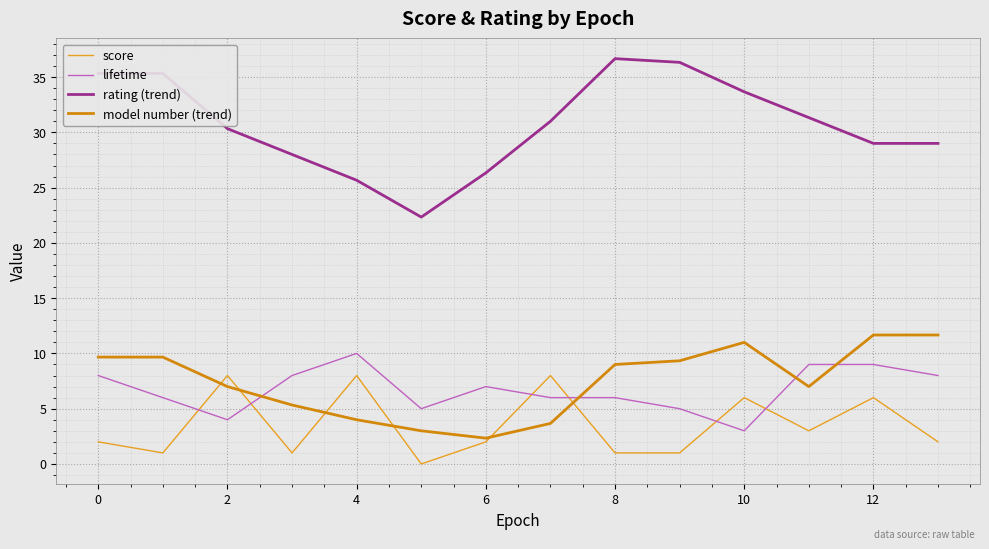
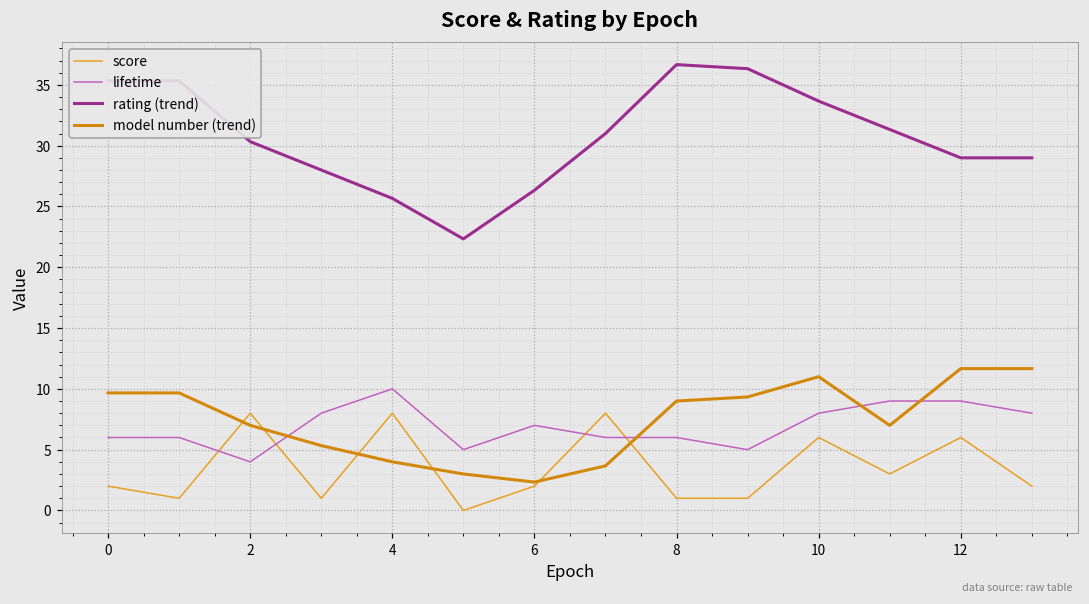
lifetime, 0: 8 -> 6
lifetime, 10: 3 -> 8
